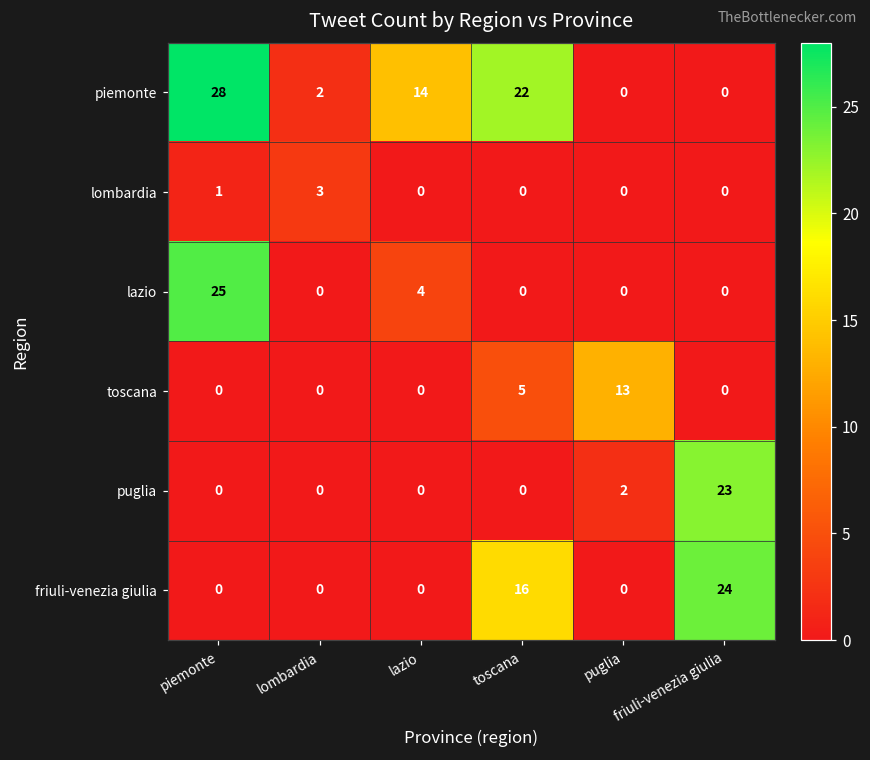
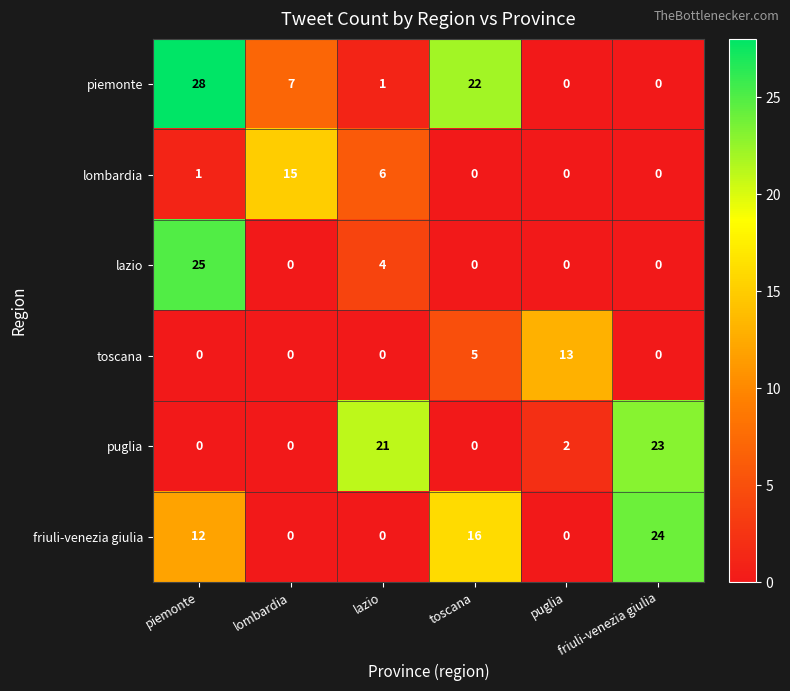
piemonte, lombardia: 2 -> 7
piemonte, lazio: 14 -> 1
lombardia, lombardia: 3 -> 15
lombardia, lazio: 0 -> 6
puglia, lazio: 0 -> 21
friuli-venezia giulia, piemonte: 0 -> 12
